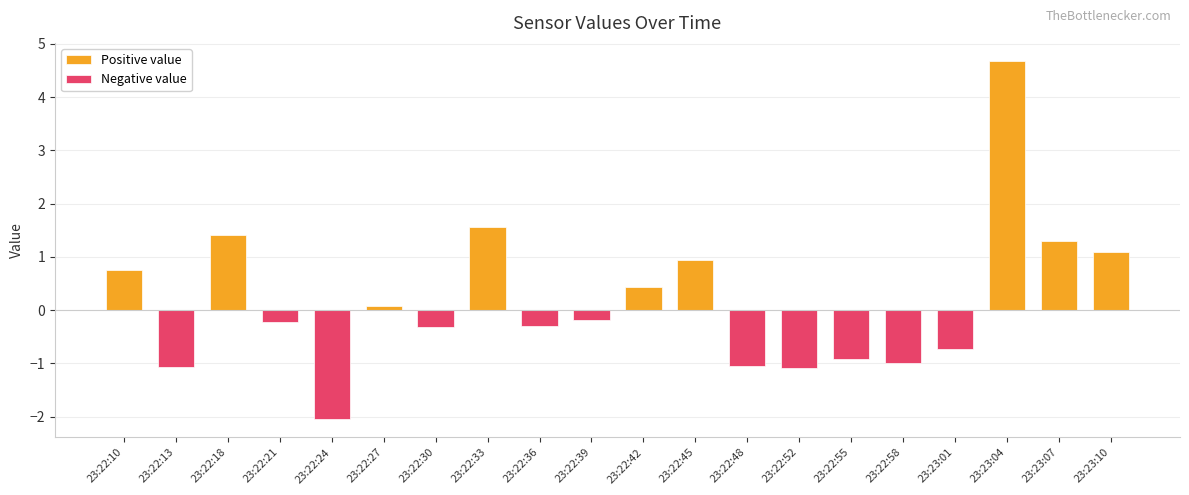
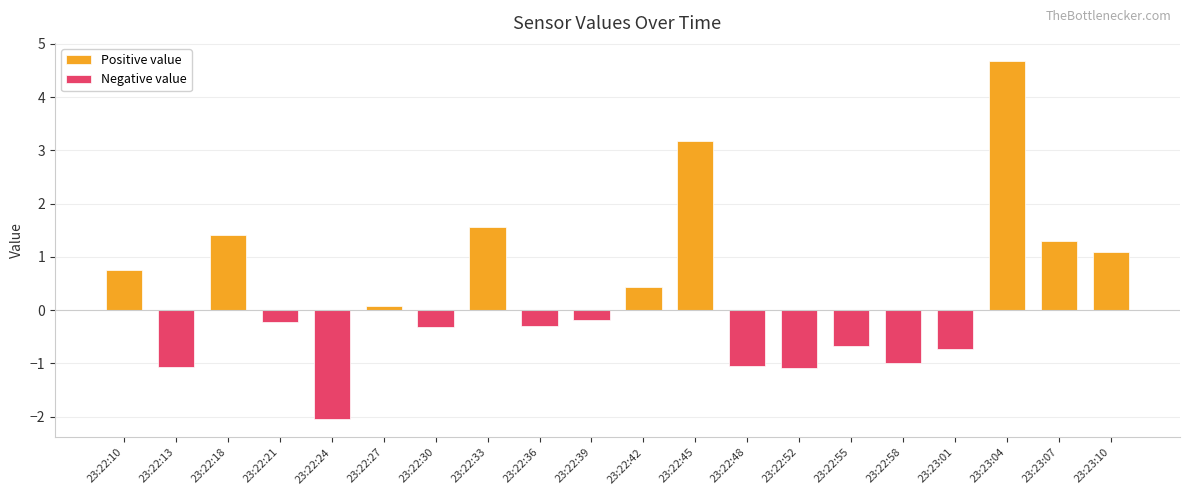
Positive value, 23:22:45: 0.9 -> 3.2
Negative value, 23:22:55: -0.9 -> -0.7
